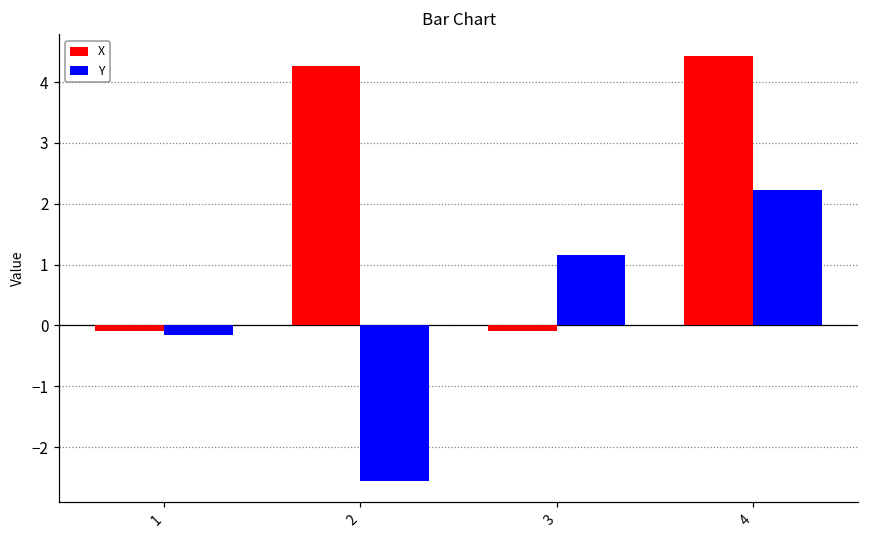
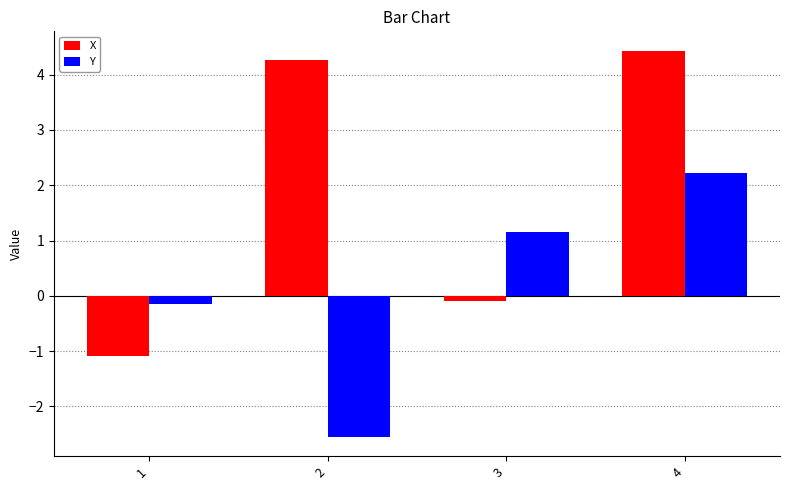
X, 1: -0.1 -> -1.1
